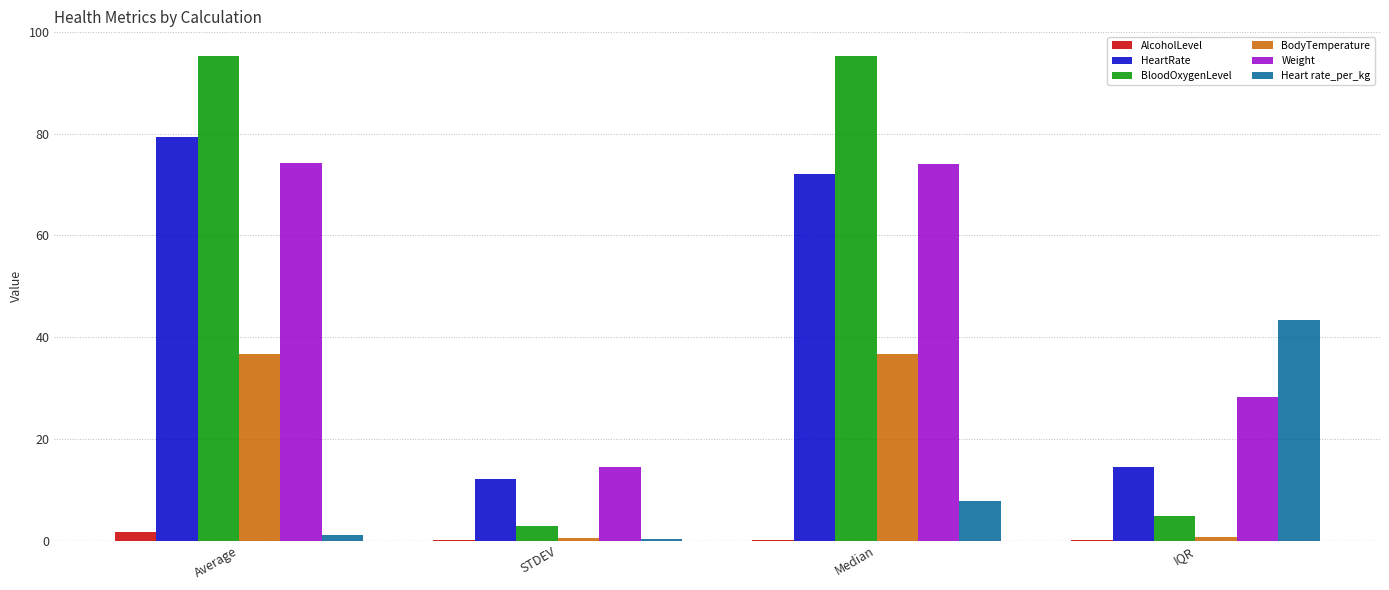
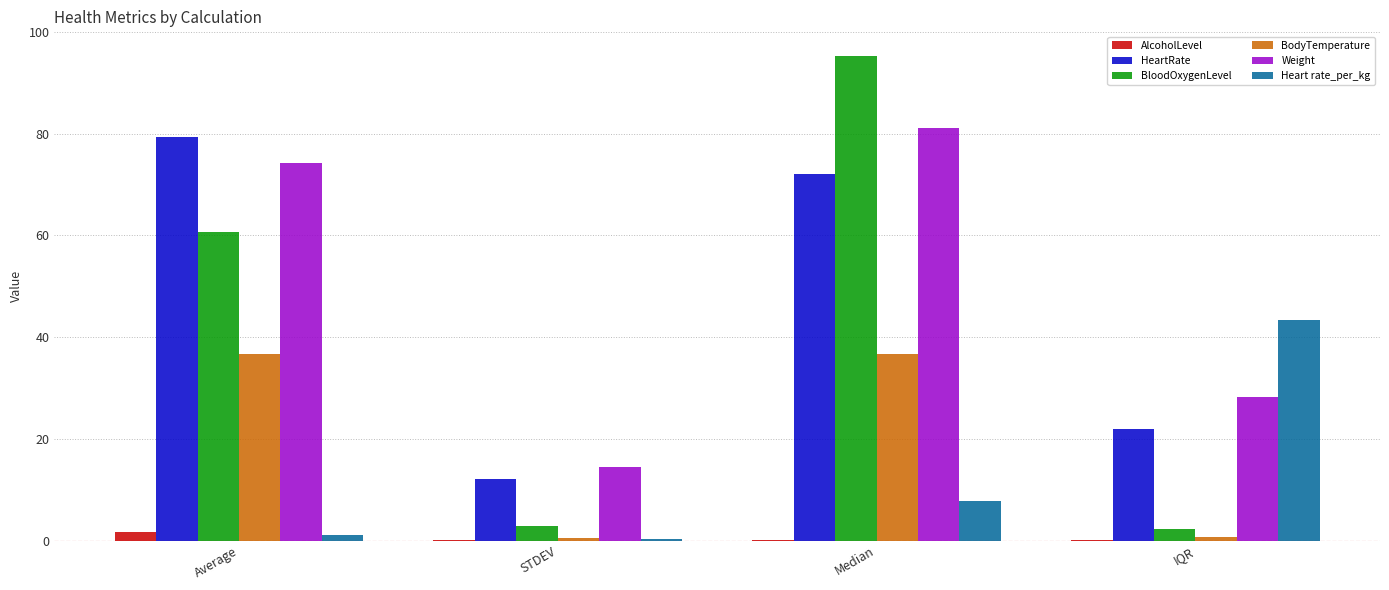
BloodOxygenLevel, Average: 95 -> 61
Weight, Median: 74 -> 81
HeartRate, IQR: 15 -> 22
BloodOxygenLevel, IQR: 5 -> 2
